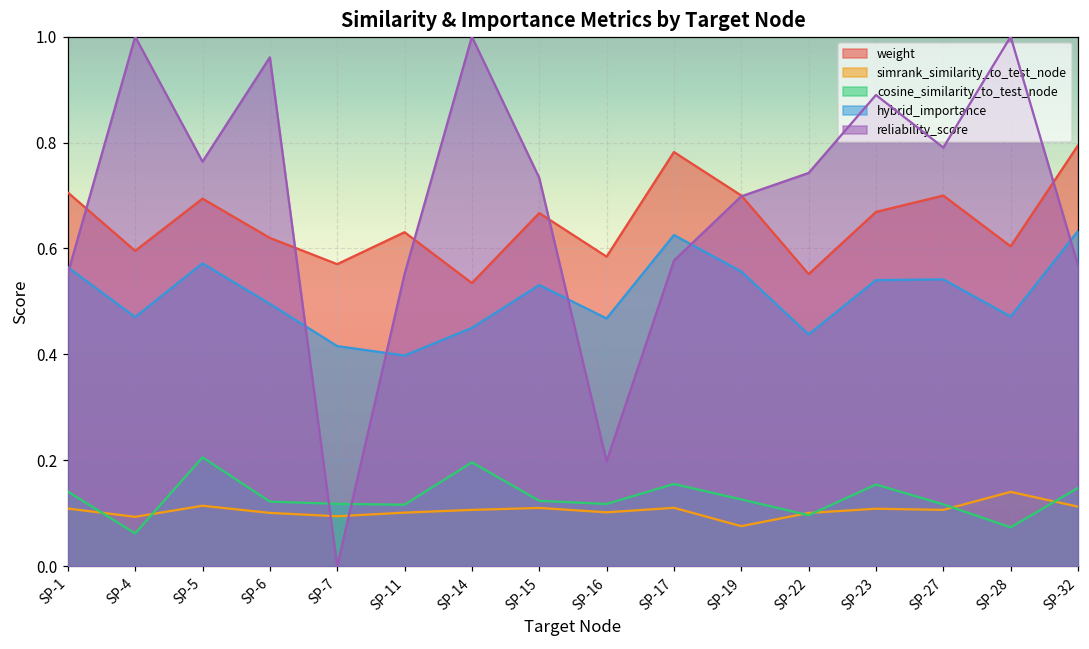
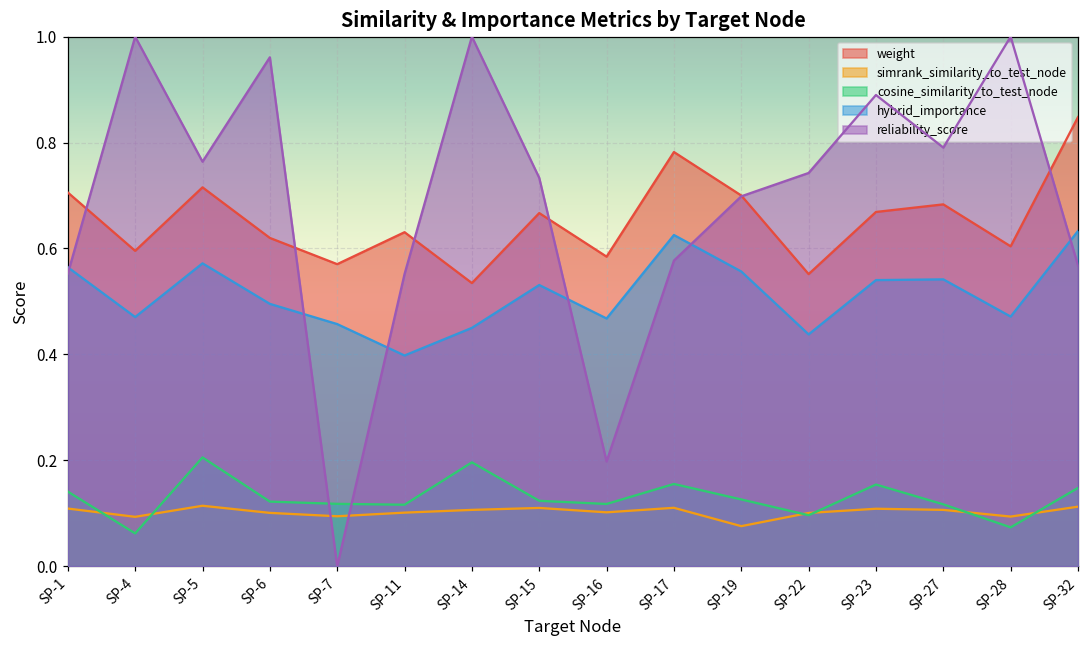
weight, SP-5: 0.69 -> 0.72
hybrid_importance, SP-7: 0.42 -> 0.46
weight, SP-27: 0.70 -> 0.68
simrank_similarity_to_test_node, SP-28: 0.14 -> 0.09
weight, SP-32: 0.79 -> 0.85
